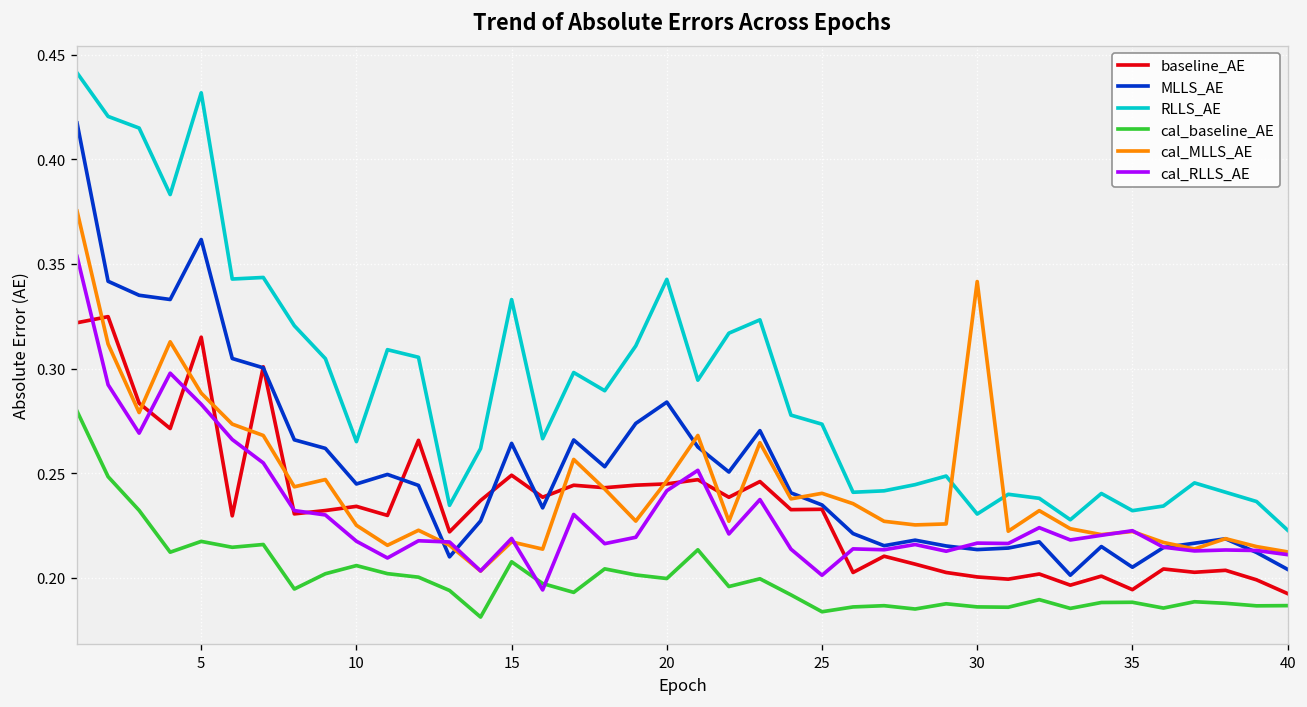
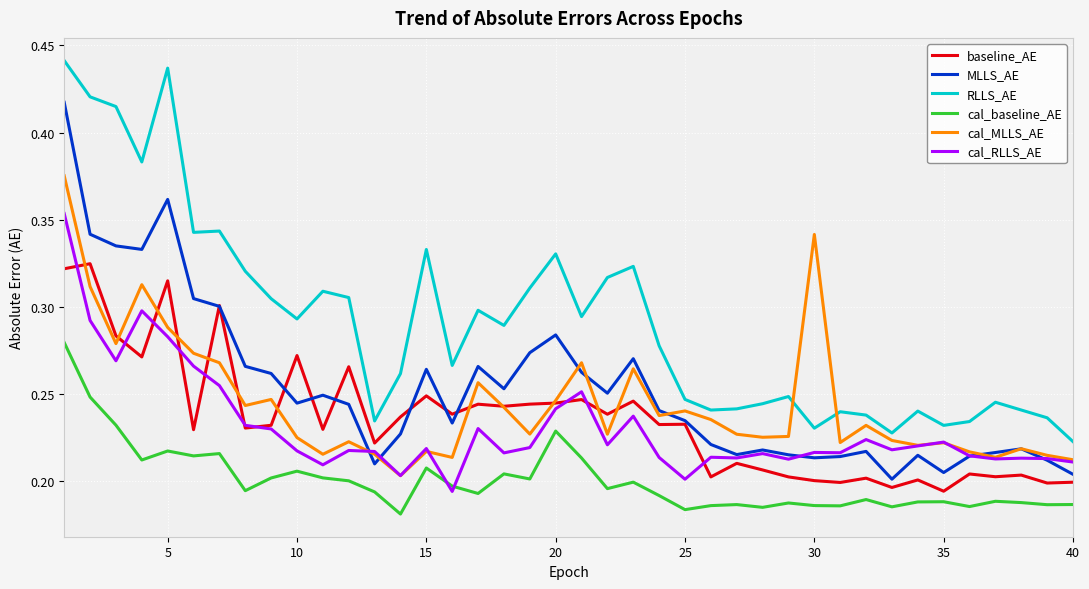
RLLS_AE, 5: 0.432 -> 0.437
baseline_AE, 10: 0.234 -> 0.272
RLLS_AE, 10: 0.265 -> 0.293
RLLS_AE, 20: 0.343 -> 0.330
cal_baseline_AE, 20: 0.200 -> 0.229
RLLS_AE, 25: 0.273 -> 0.247
baseline_AE, 40: 0.192 -> 0.200
